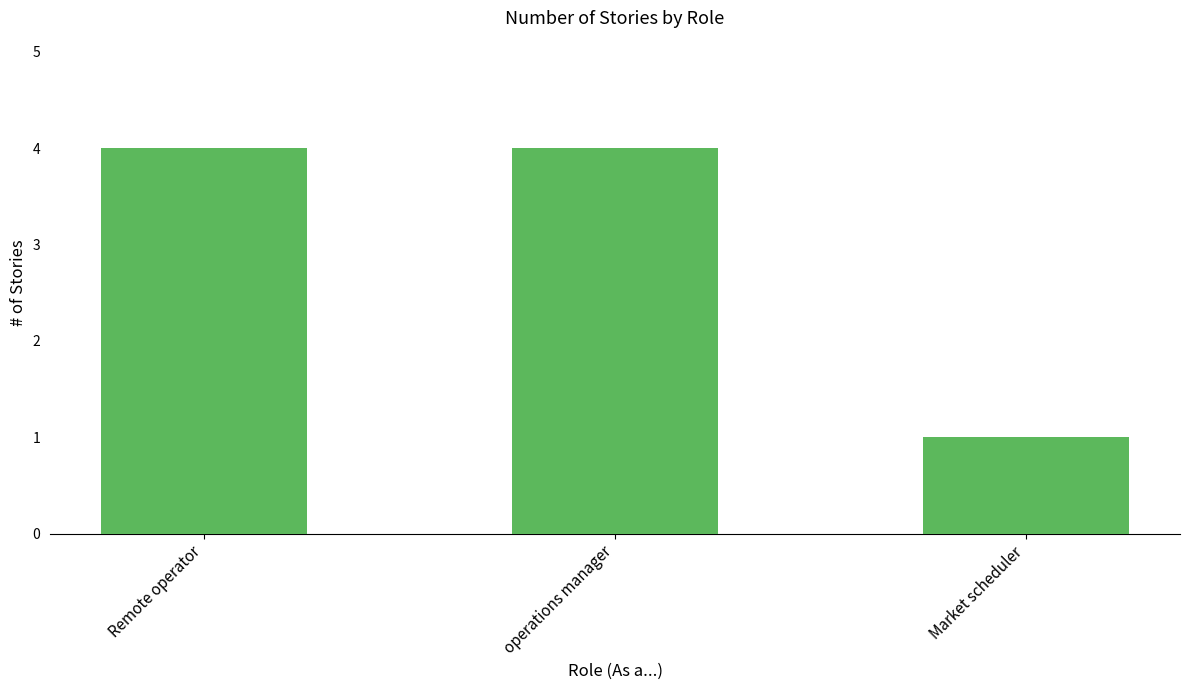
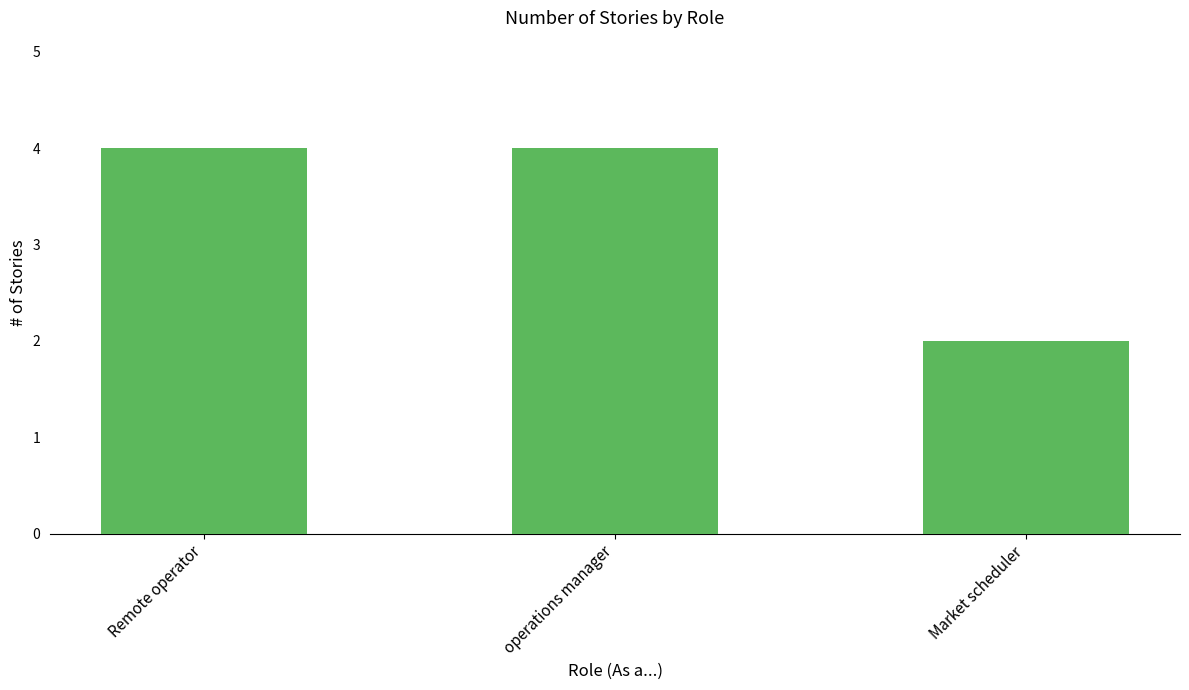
Market scheduler: 1 -> 2
